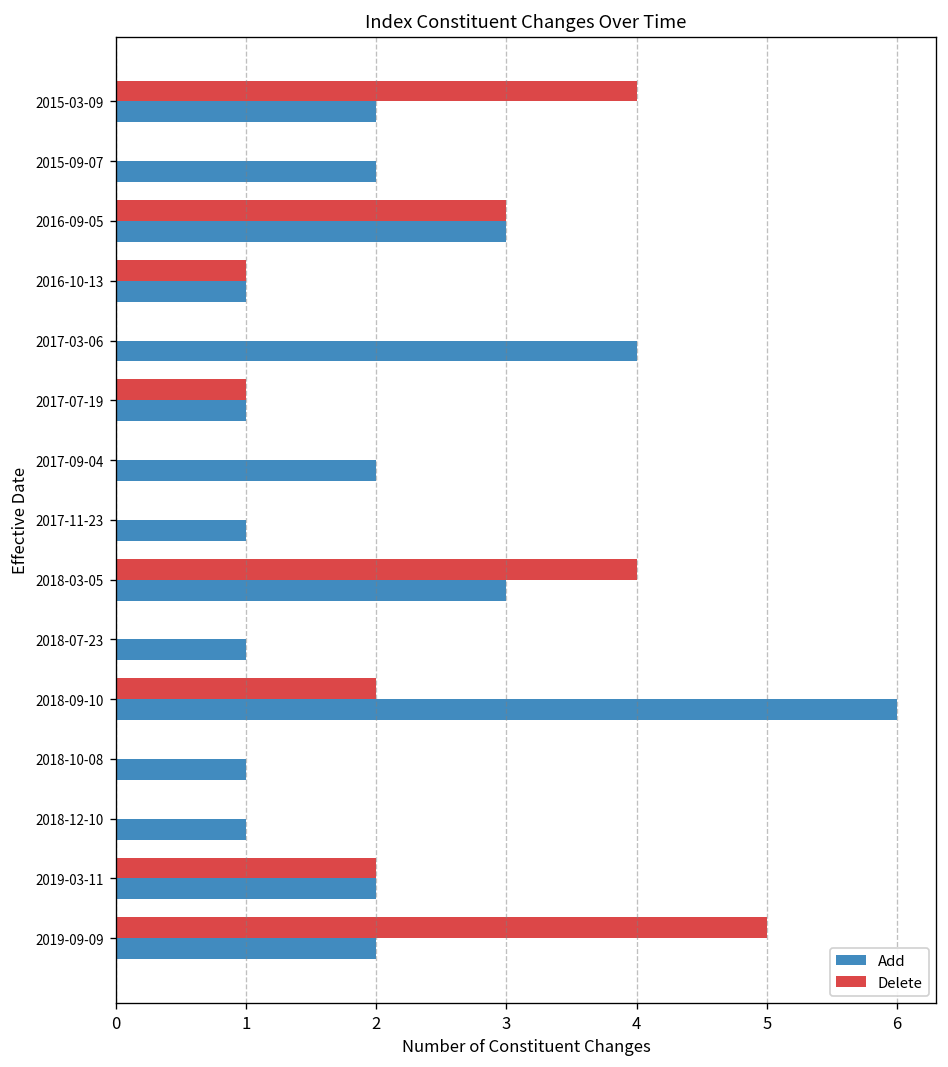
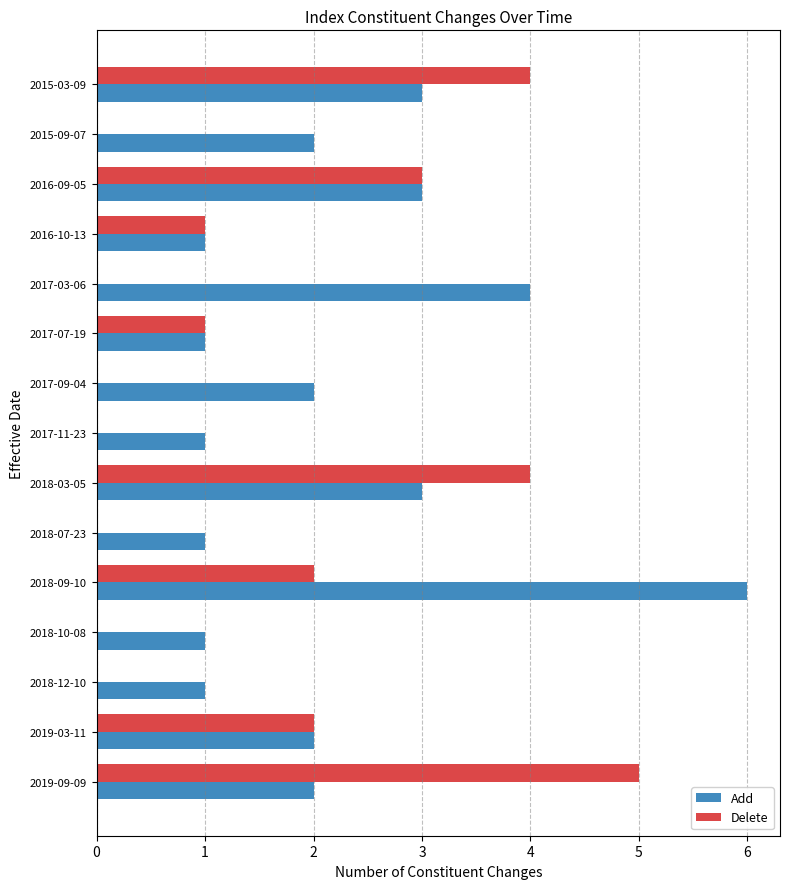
Add, 2015-03-09: 2 -> 3
